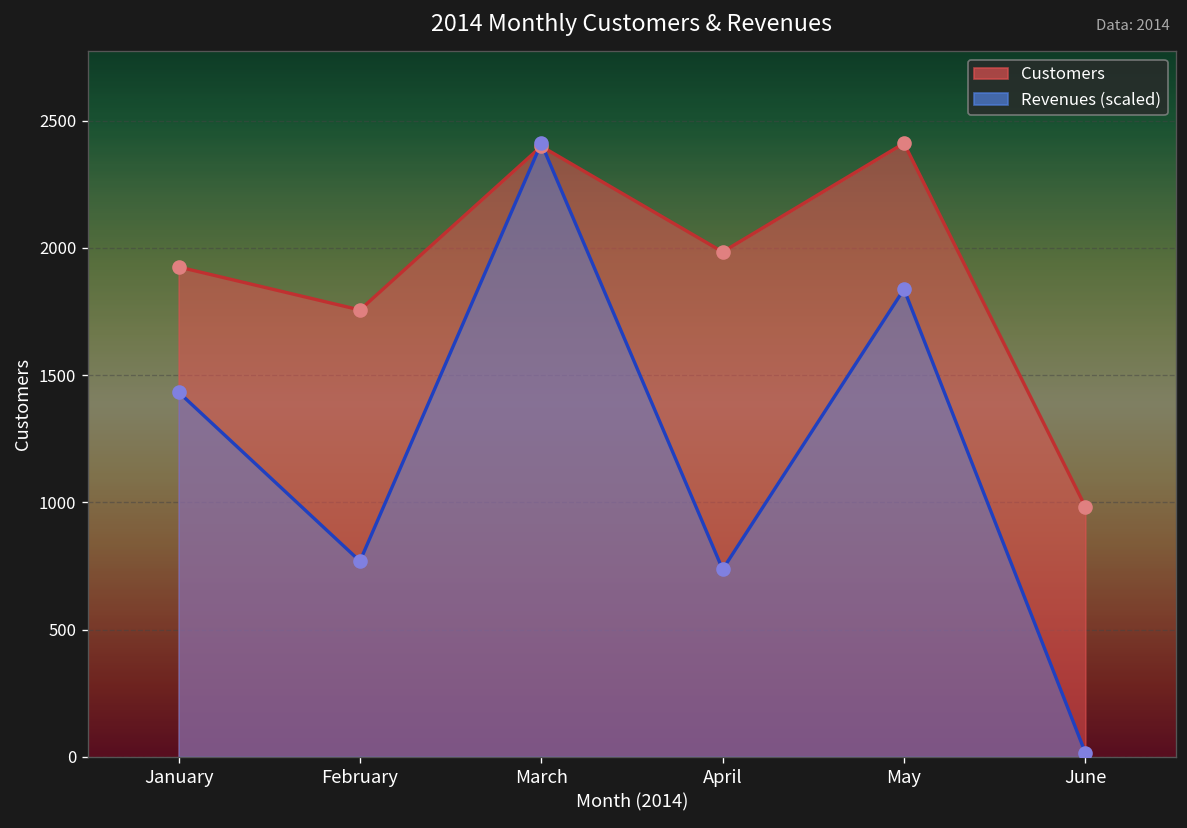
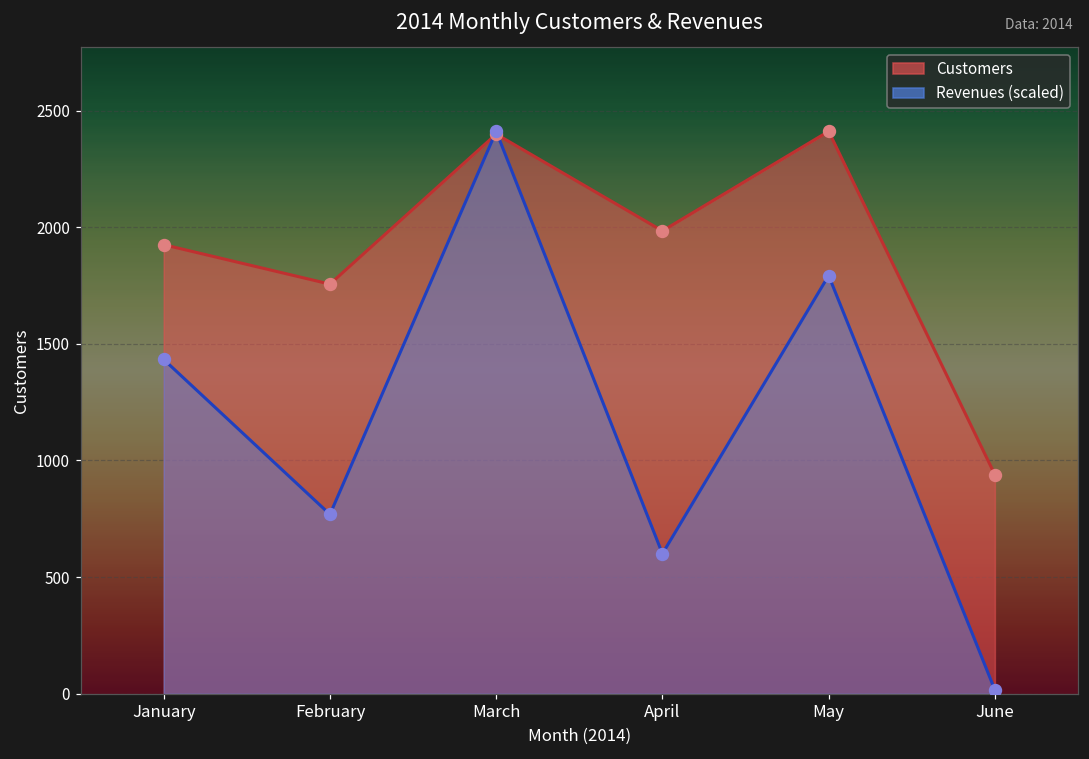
Revenues (scaled), April: 740 -> 600
Revenues (scaled), May: 1840 -> 1790
Customers, June: 980 -> 940
